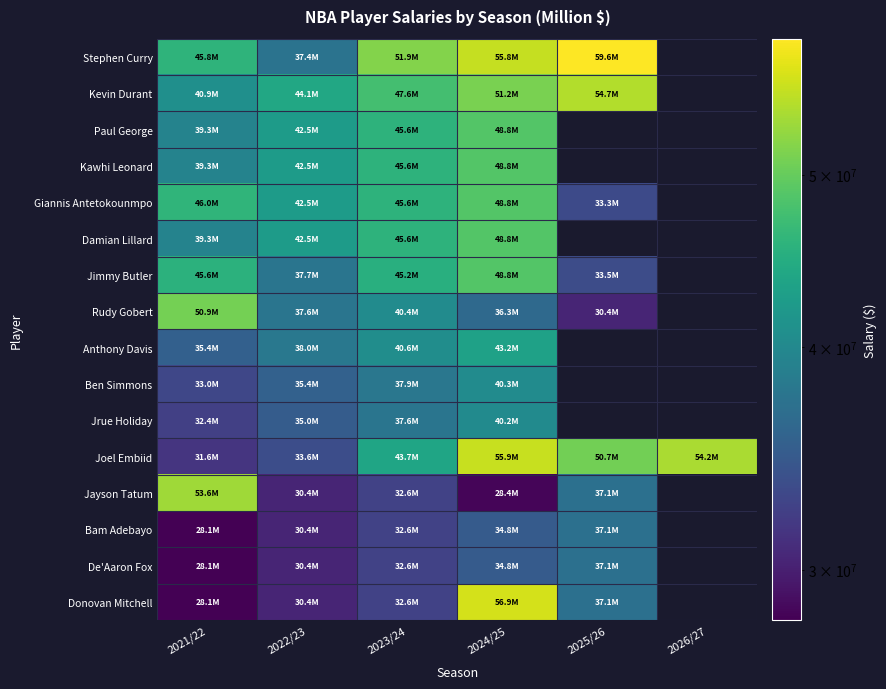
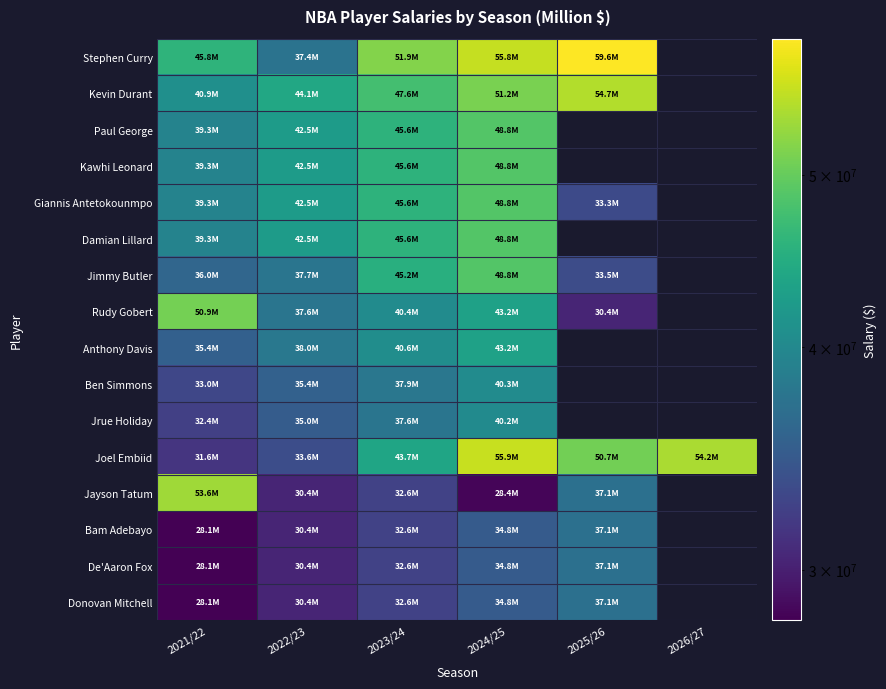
Giannis Antetokounmpo, 2021/22: 46.0M -> 39.3M
Jimmy Butler, 2021/22: 45.6M -> 36.0M
Rudy Gobert, 2024/25: 36.3M -> 43.2M
Donovan Mitchell, 2024/25: 56.9M -> 34.8M
